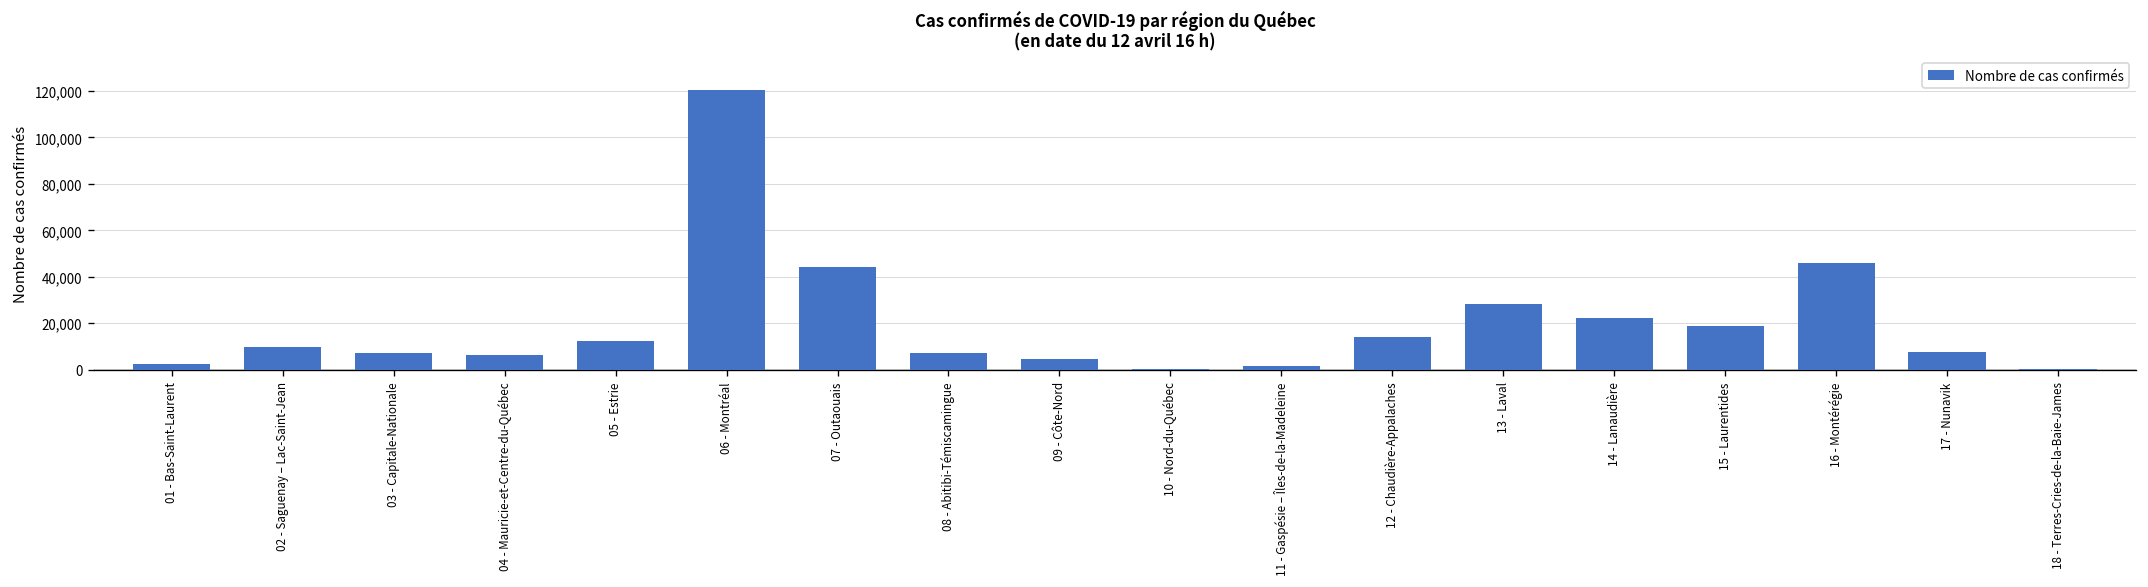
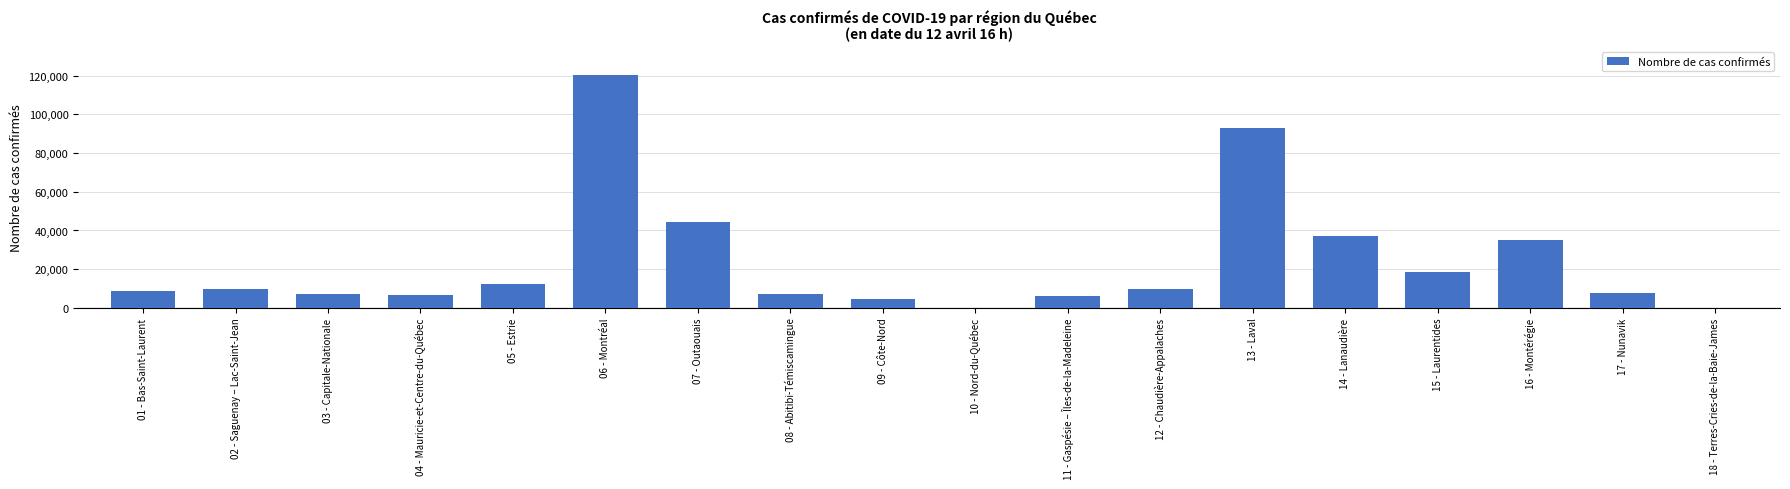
01 - Bas-Saint-Laurent: 2,000 -> 9,000
11 - Gaspésie – Îles-de-la-Madeleine: 2,000 -> 6,000
12 - Chaudière-Appalaches: 14,000 -> 10,000
13 - Laval: 28,000 -> 93,000
14 - Lanaudière: 22,000 -> 37,000
16 - Montérégie: 46,000 -> 35,000
